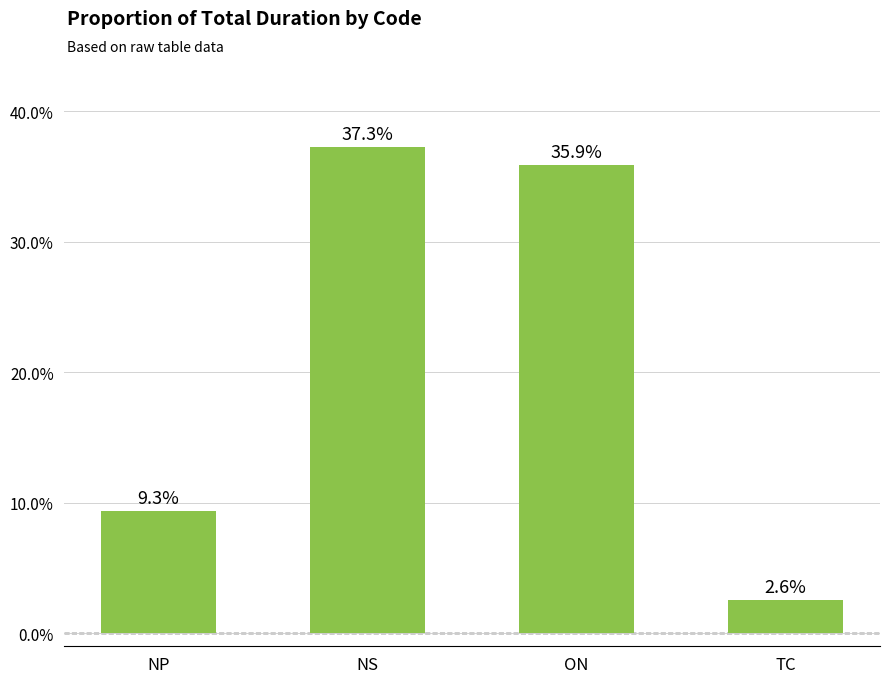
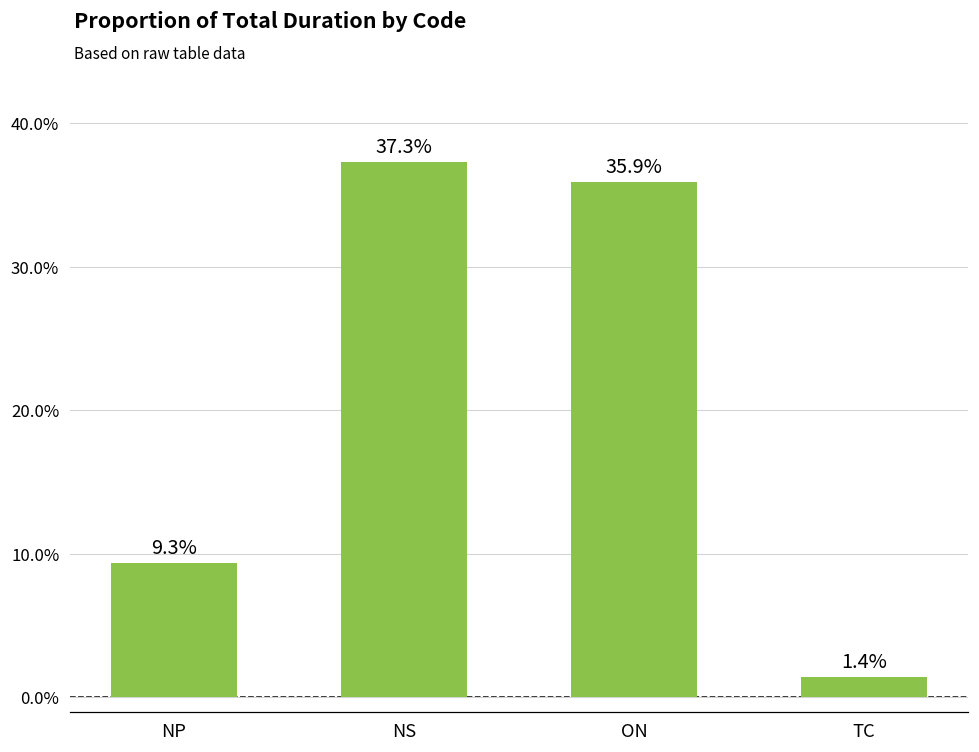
TC: 2.6% -> 1.4%
